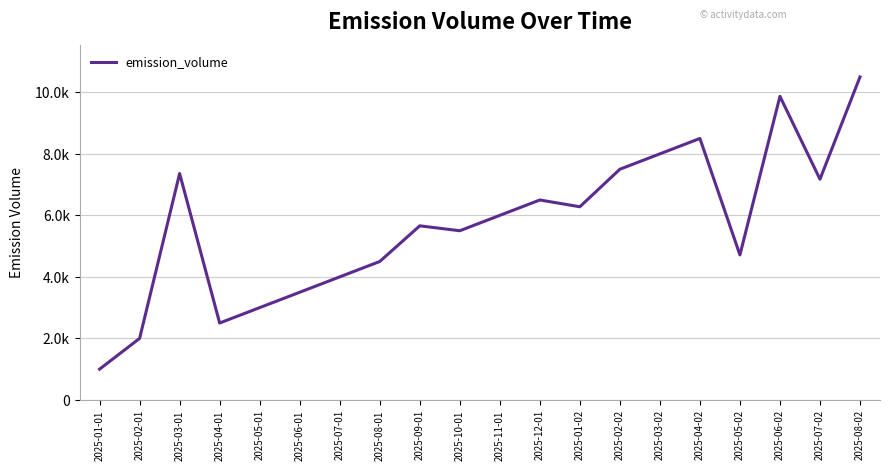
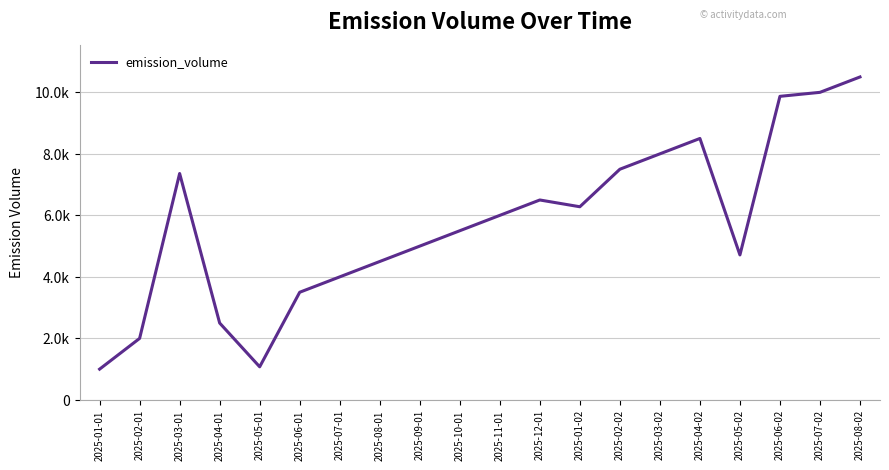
2025-05-01: 3000 -> 1100
2025-09-01: 5700 -> 5000
2025-07-02: 7200 -> 10000
